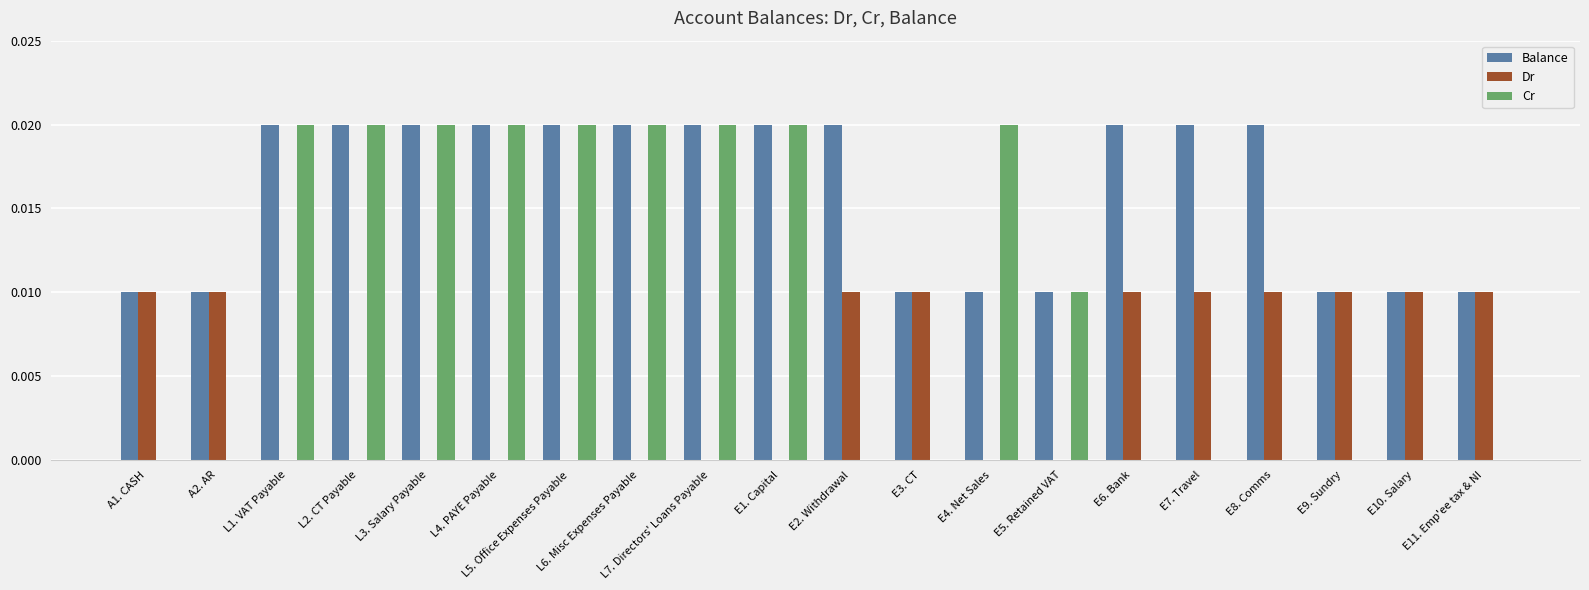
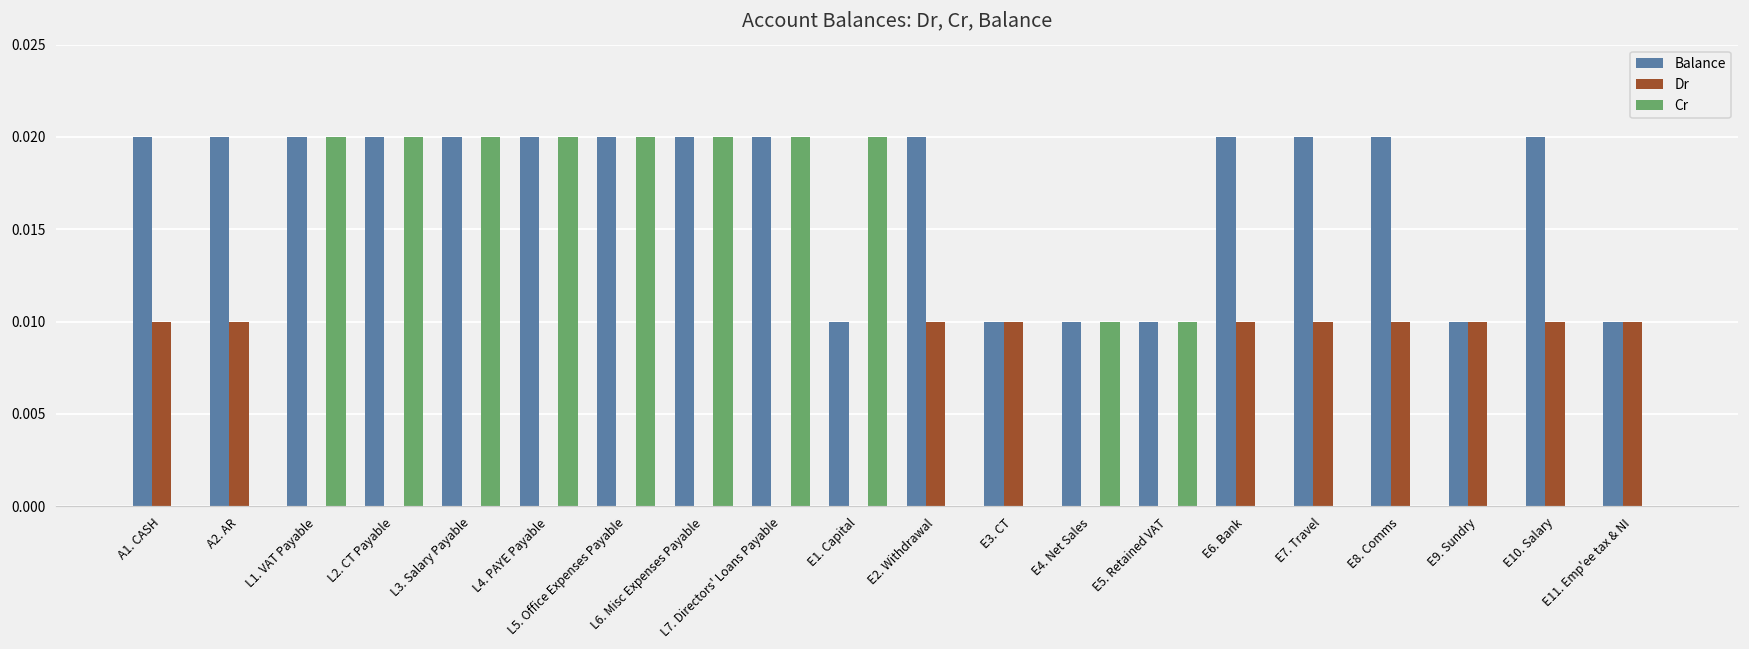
Balance, A1. CASH: 0.01 -> 0.02
Balance, A2. AR: 0.01 -> 0.02
Balance, E1. Capital: 0.02 -> 0.01
Cr, E4. Net Sales: 0.02 -> 0.01
Balance, E10. Salary: 0.01 -> 0.02
